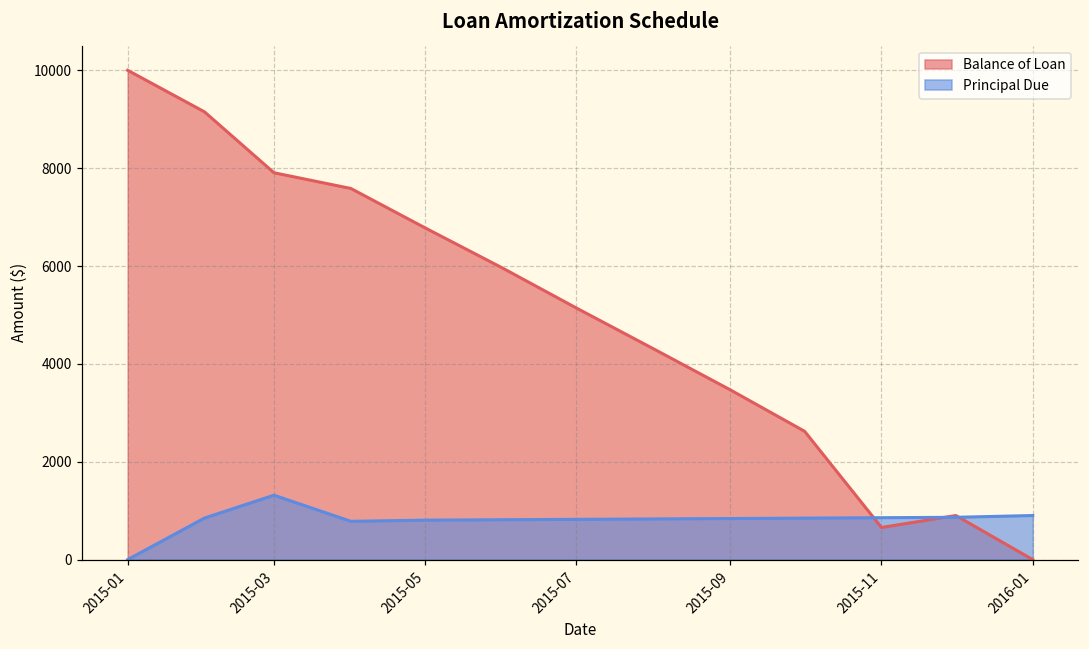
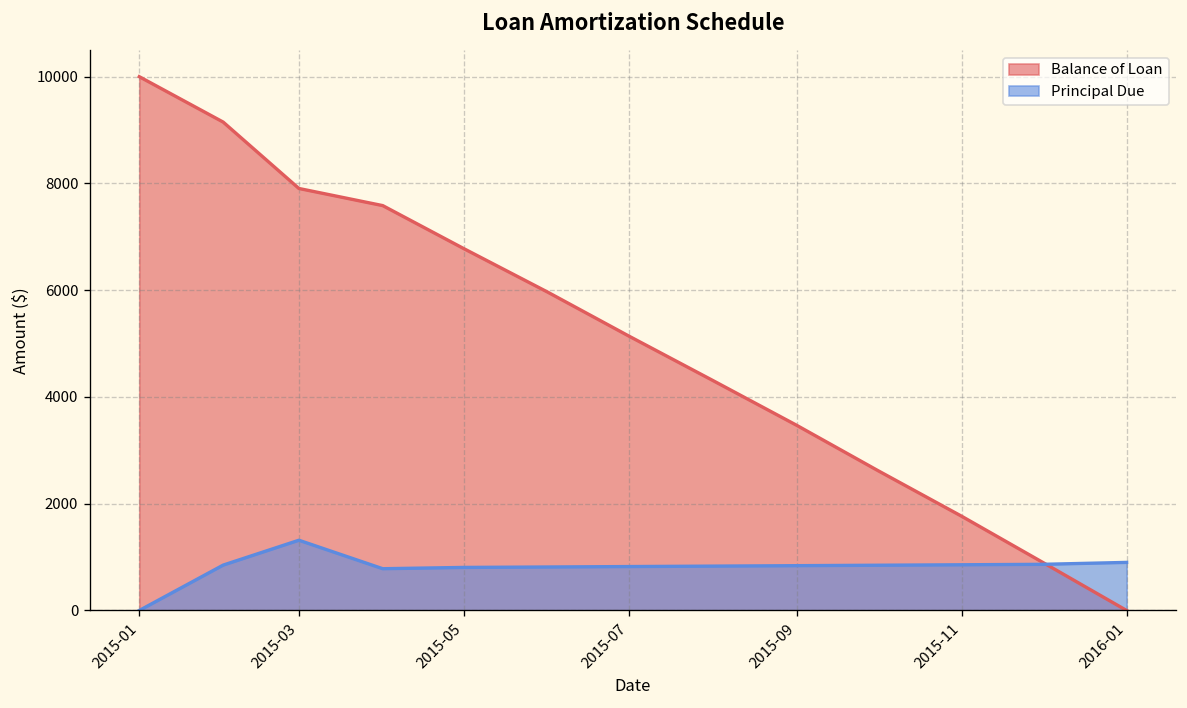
Balance of Loan, 2015-11: 700 -> 1800
